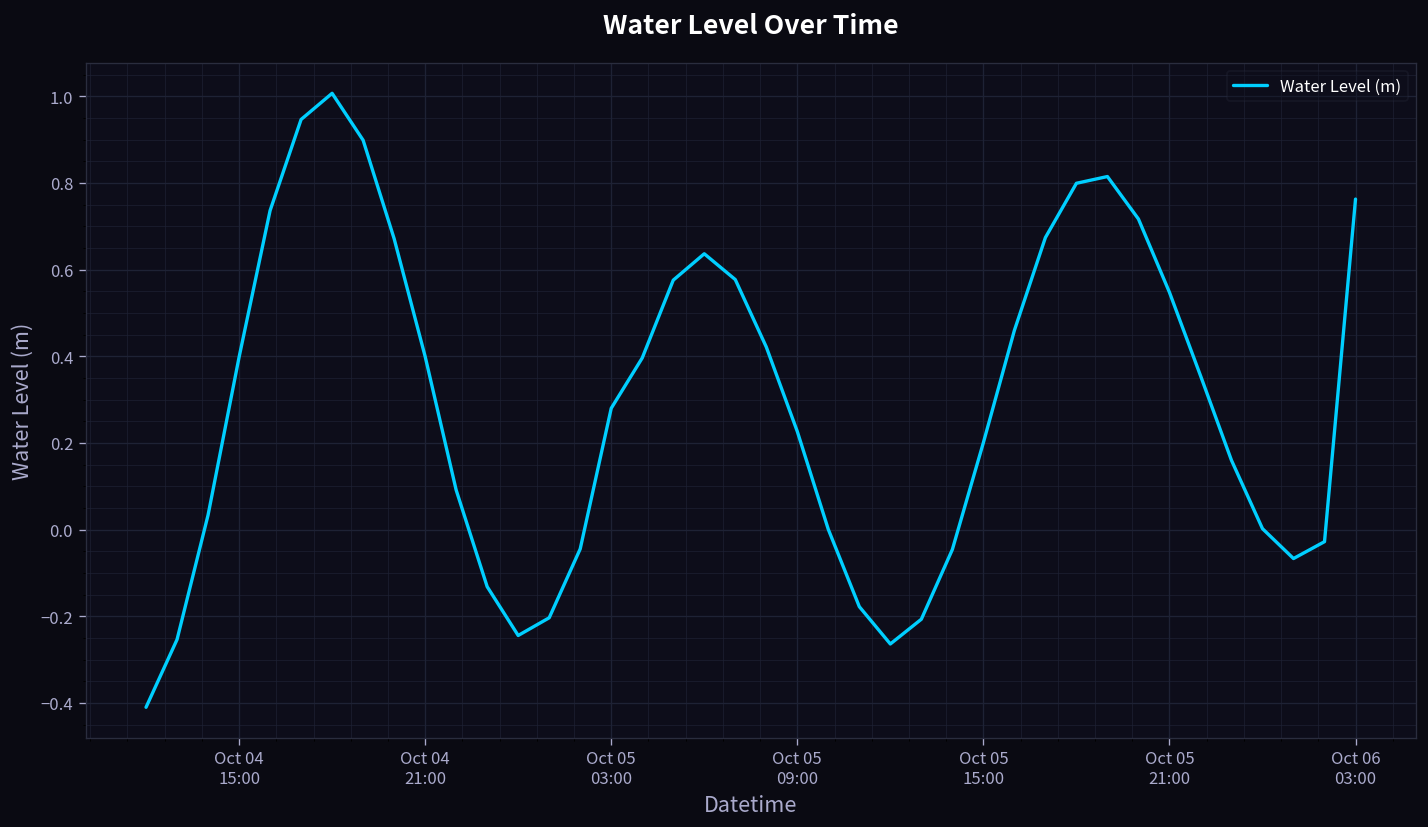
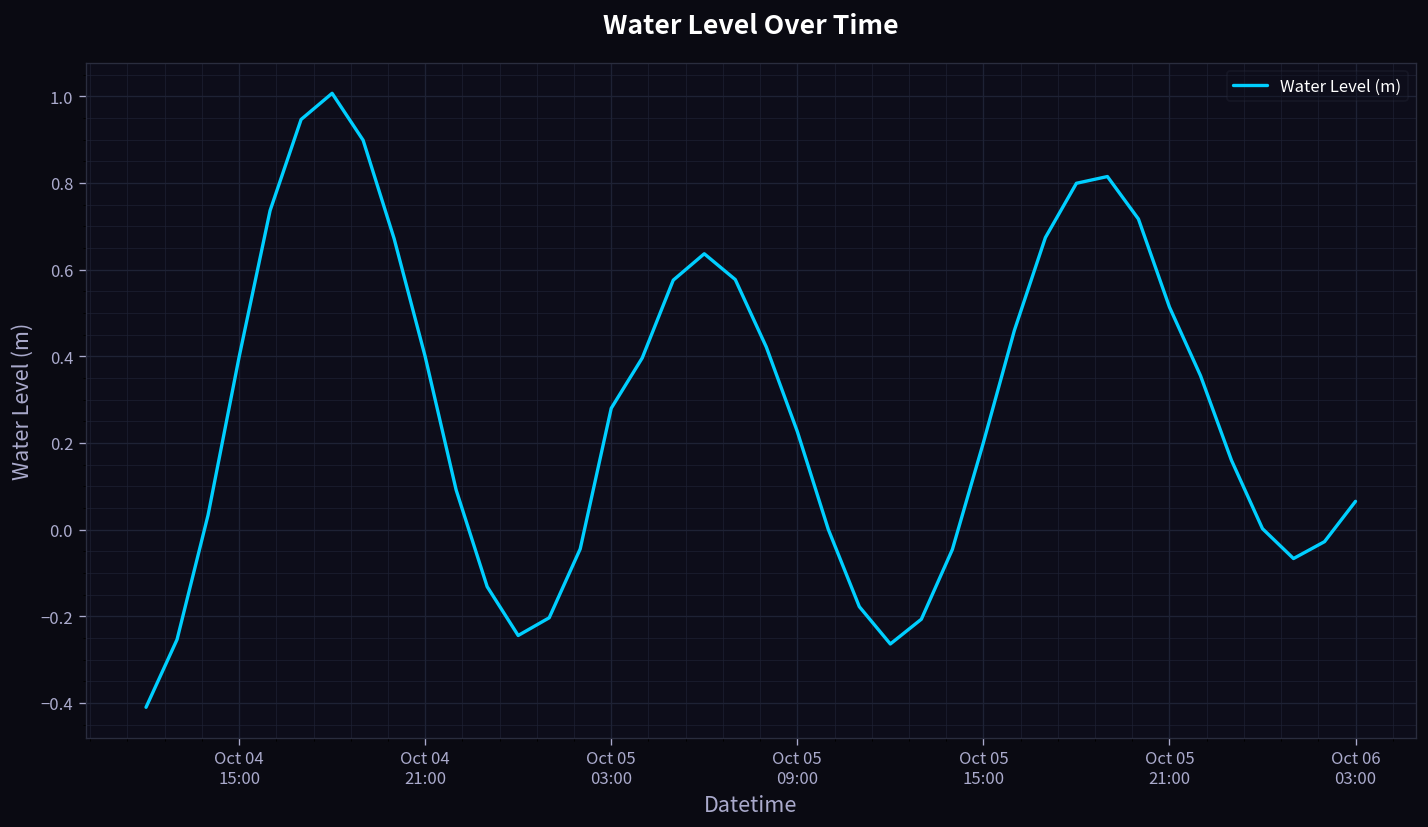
Oct 05 21:00: 0.55 -> 0.51
Oct 06 03:00: 0.76 -> 0.07
